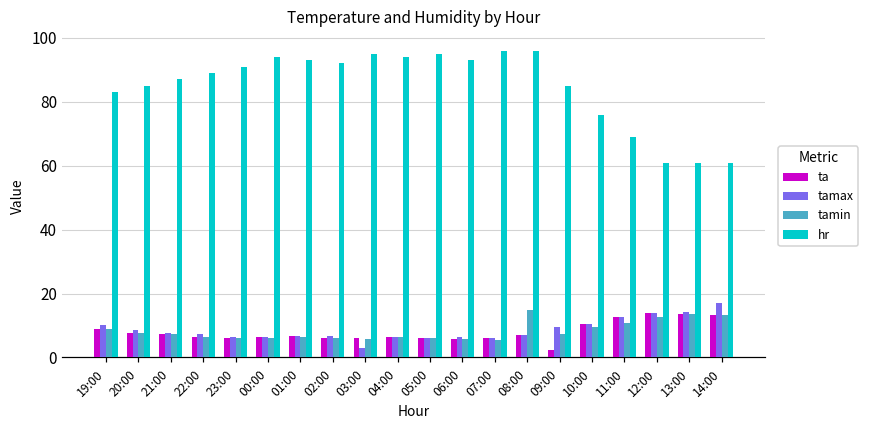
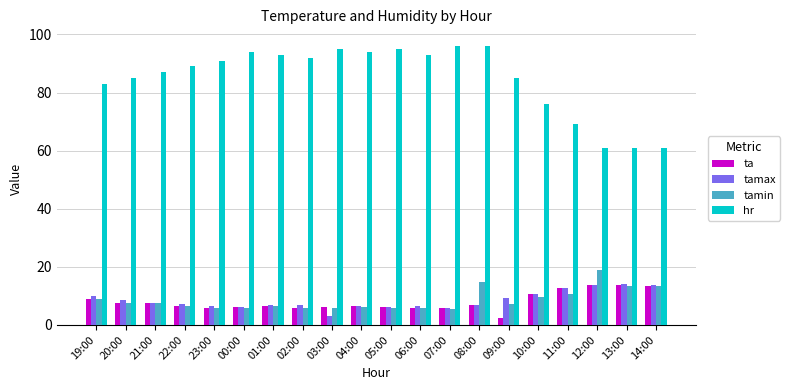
tamin, 12:00: 13 -> 19
tamax, 14:00: 17 -> 14
